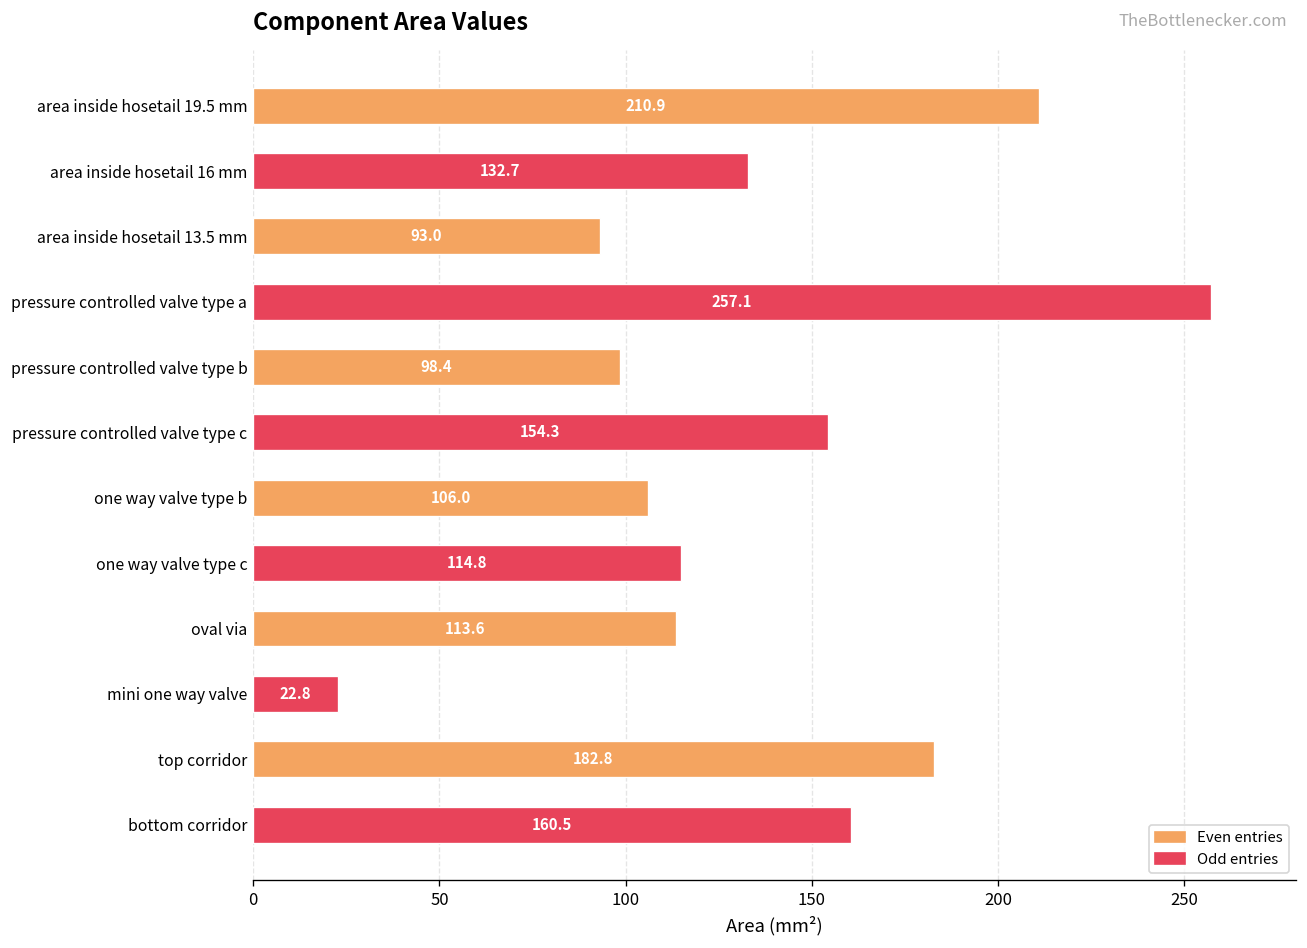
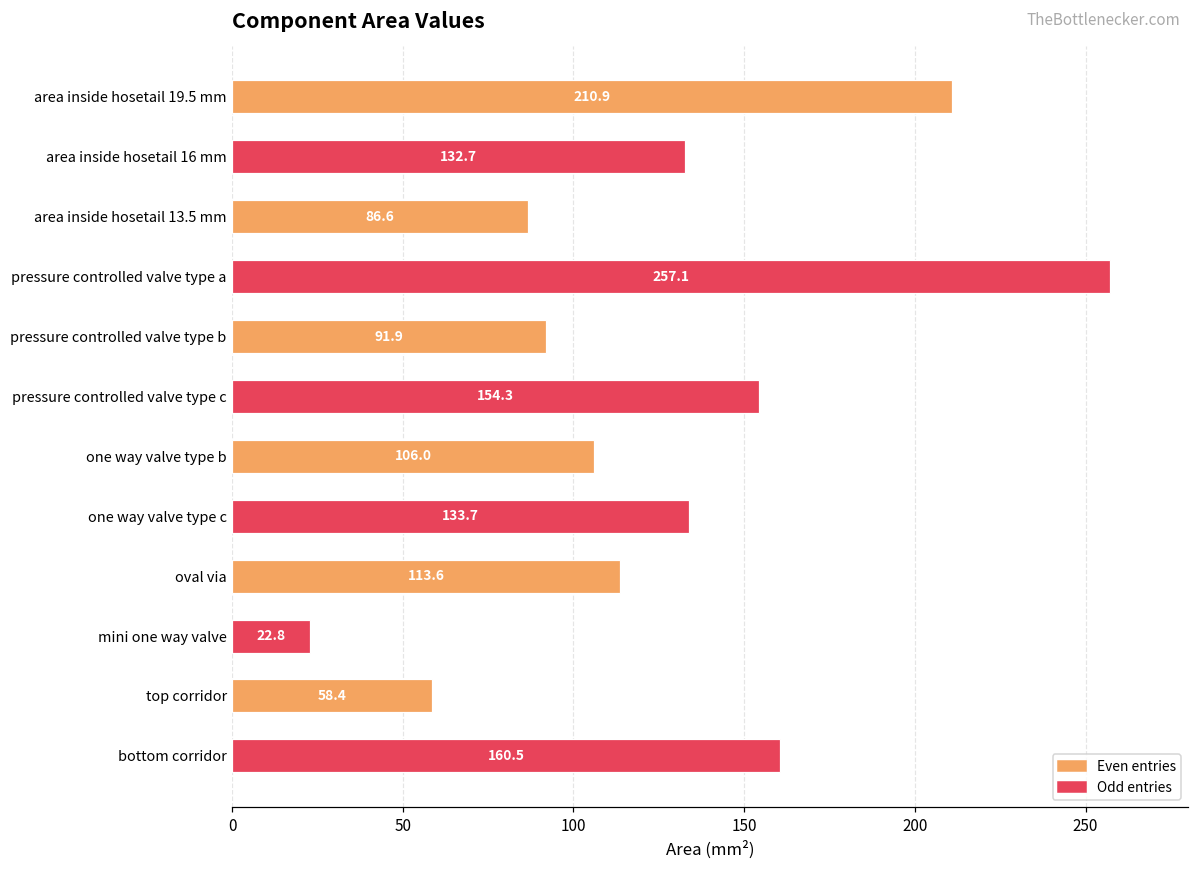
area inside hosetail 13.5 mm: 93.0 -> 86.6
pressure controlled valve type b: 98.4 -> 91.9
one way valve type c: 114.8 -> 133.7
top corridor: 182.8 -> 58.4
